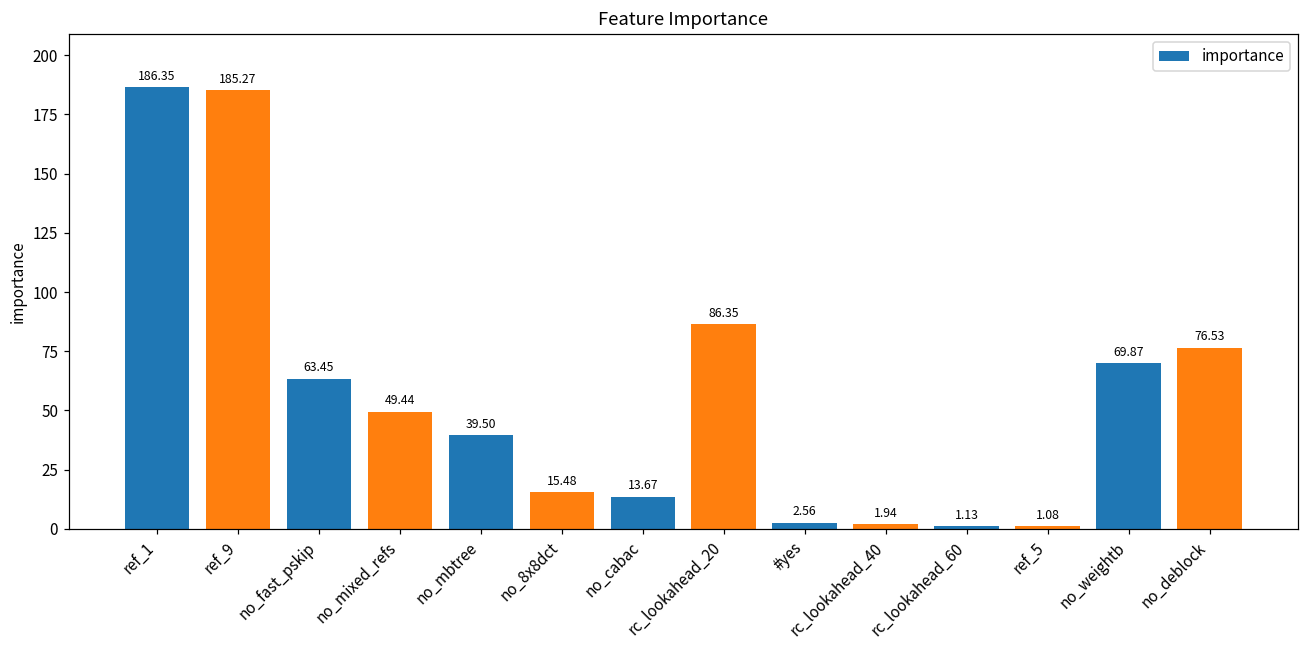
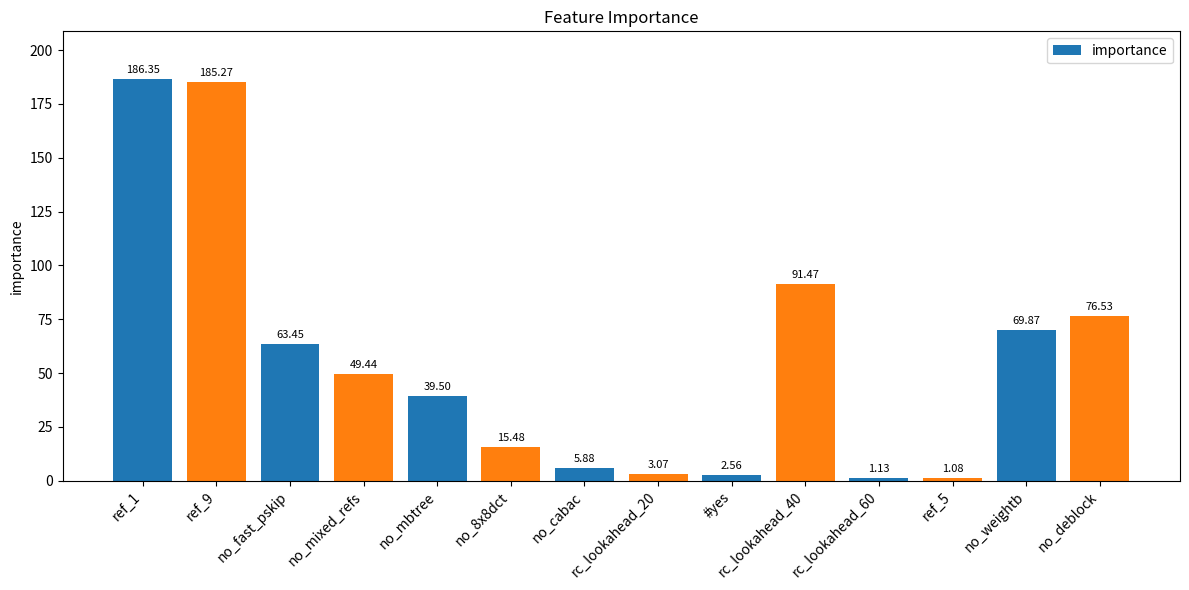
no_cabac: 13.67 -> 5.88
rc_lookahead_20: 86.35 -> 3.07
rc_lookahead_40: 1.94 -> 91.47
